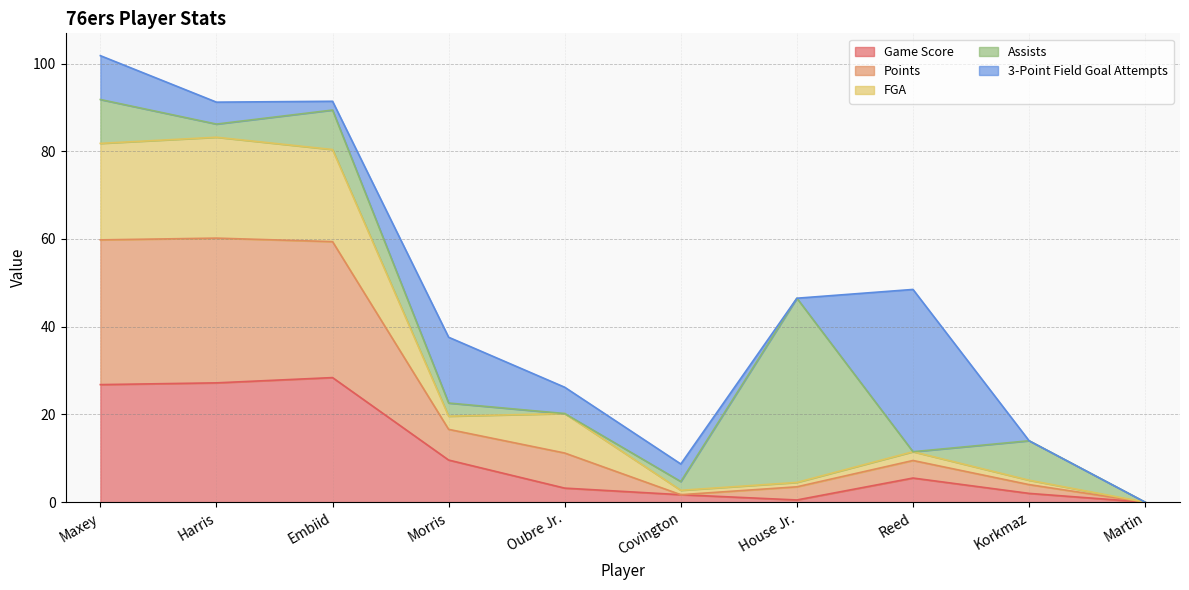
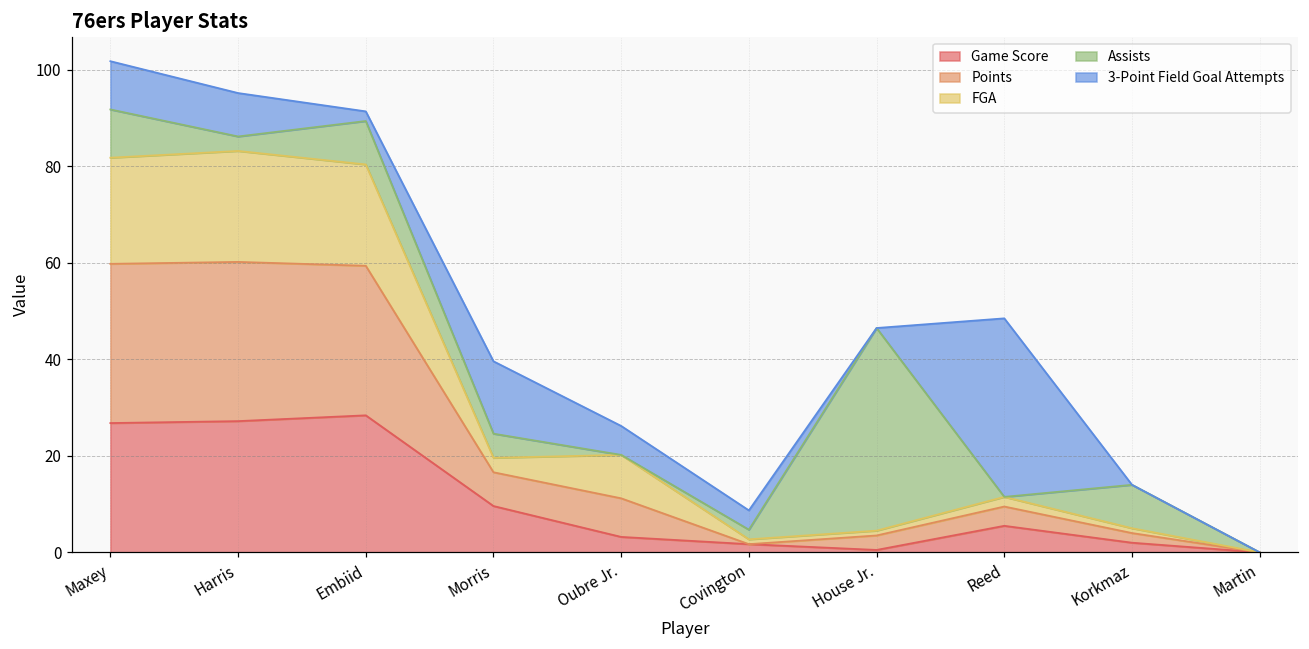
3-Point Field Goal Attempts, Harris: 5 -> 9
Assists, Morris: 3 -> 5
